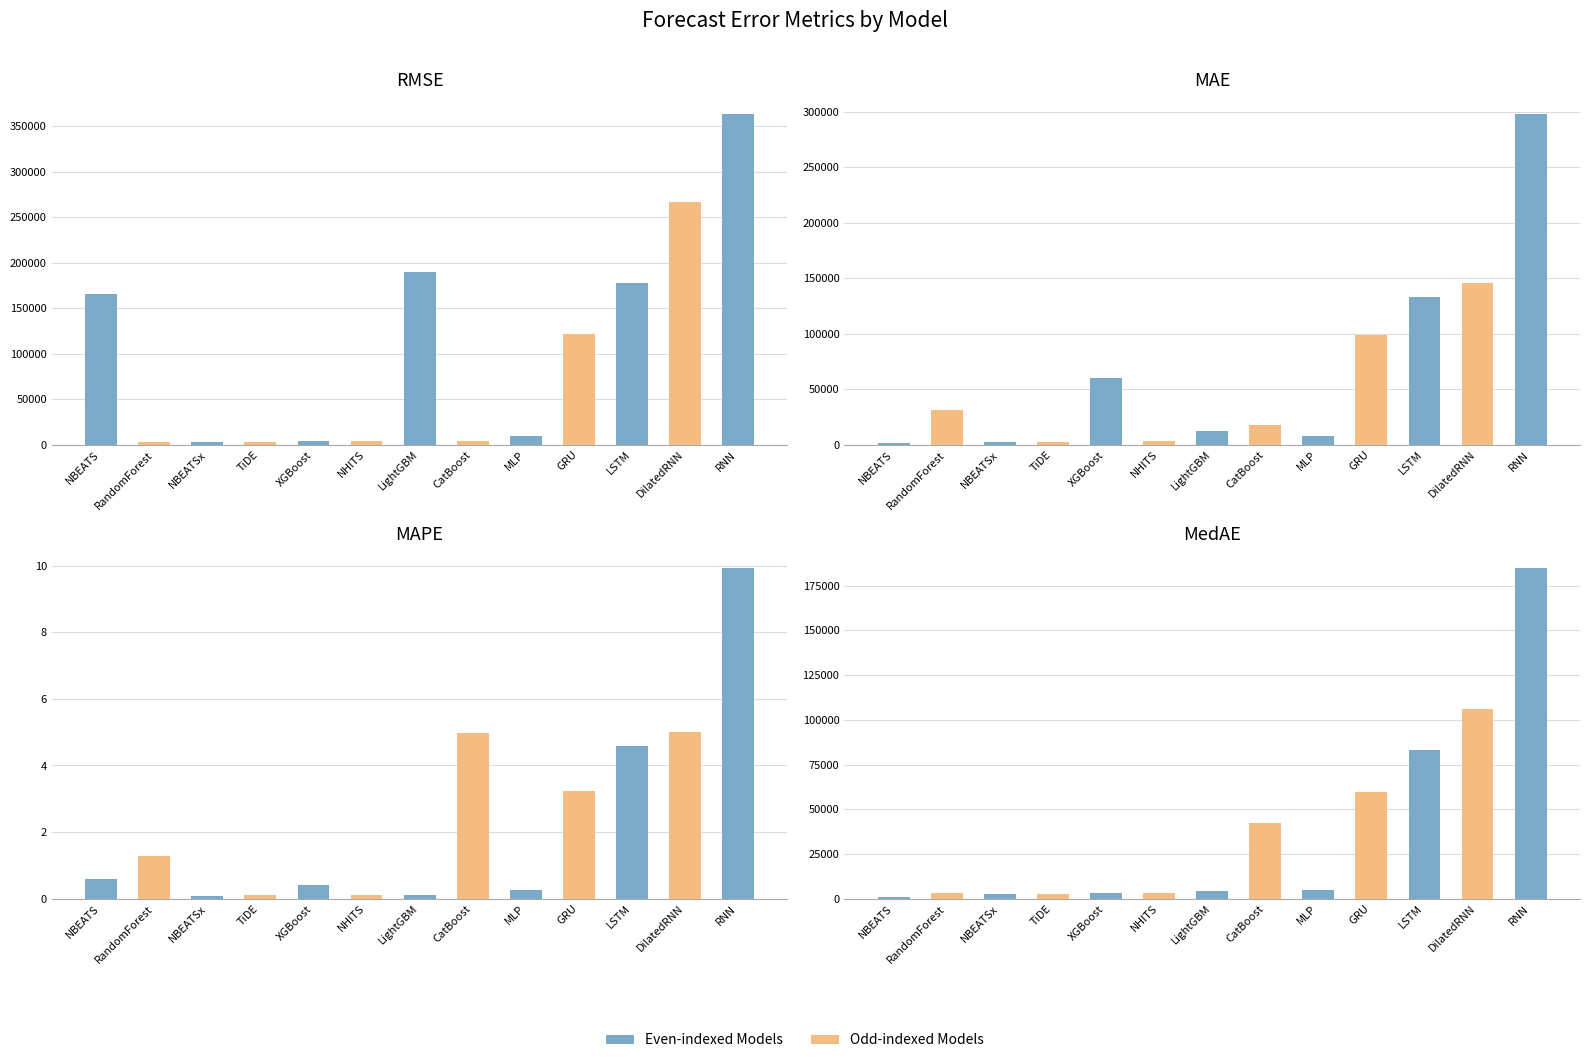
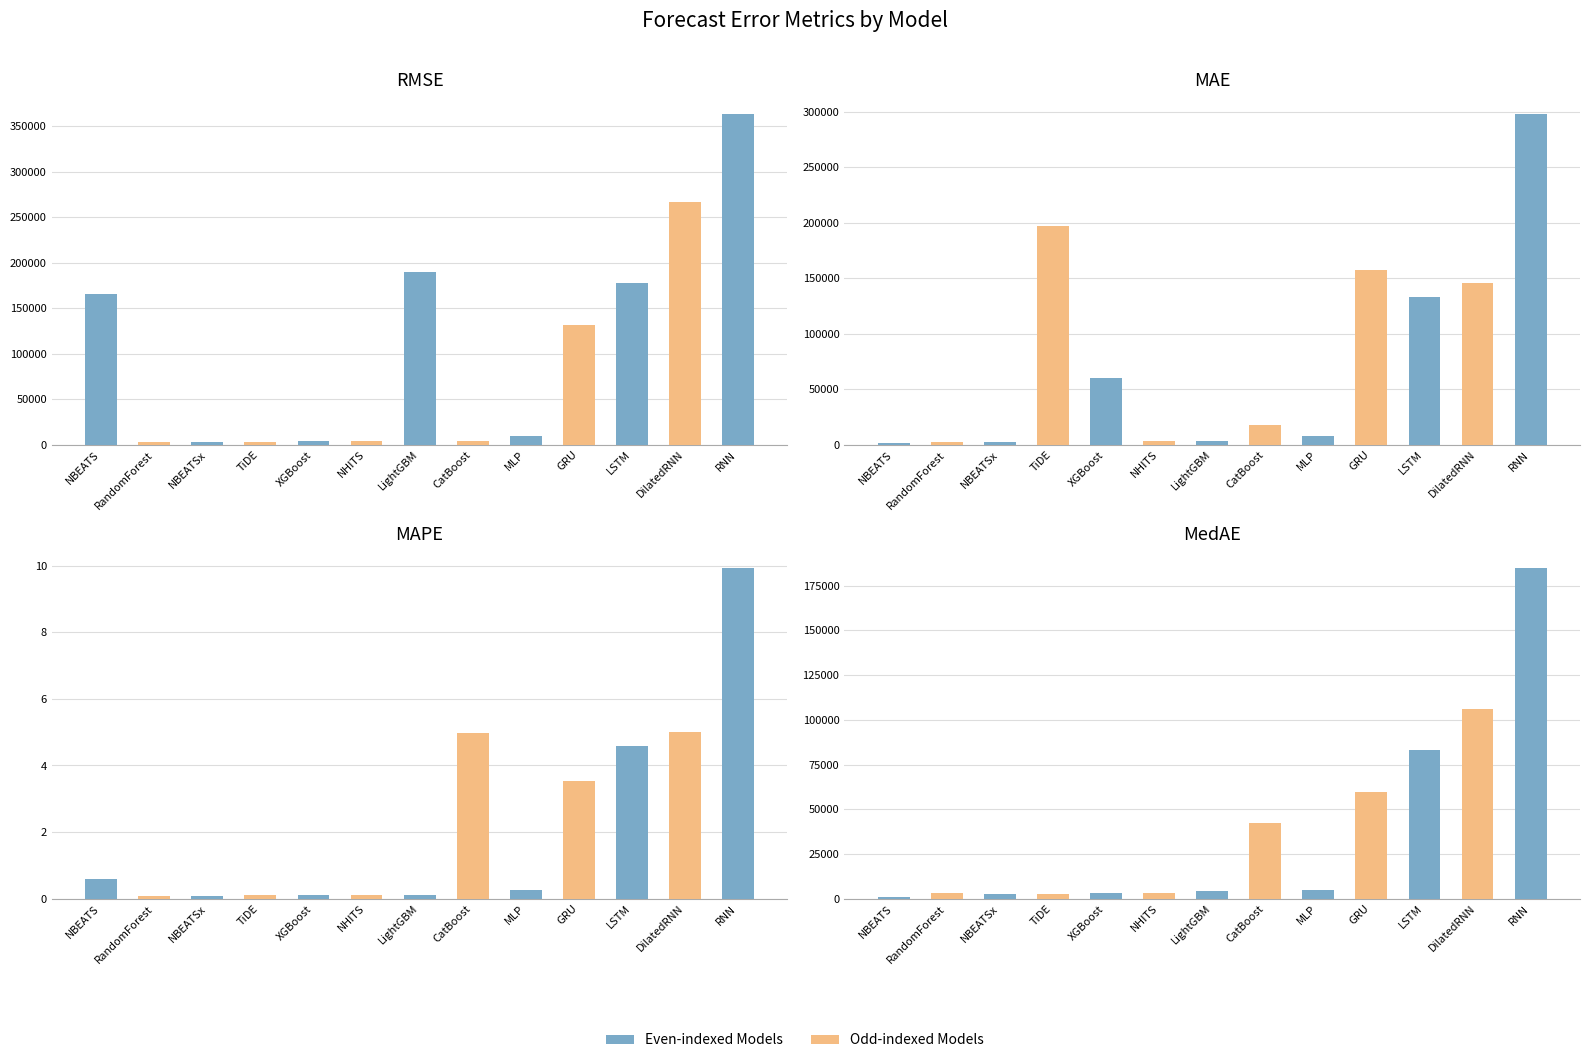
RMSE, GRU: 120000 -> 130000
MAE, RandomForest: 31000 -> 3000
MAE, TiDE: 3000 -> 196000
MAE, LightGBM: 12000 -> 3000
MAE, GRU: 99000 -> 157000
MAPE, RandomForest: 1.3 -> 0.1
MAPE, XGBoost: 0.4 -> 0.1
MAPE, GRU: 3.2 -> 3.5
